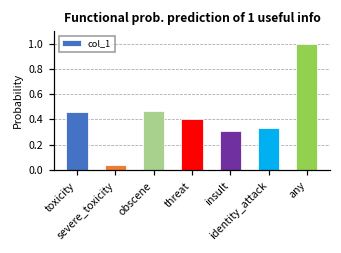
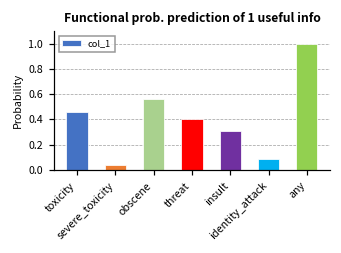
obscene: 0.47 -> 0.56
identity_attack: 0.33 -> 0.09
